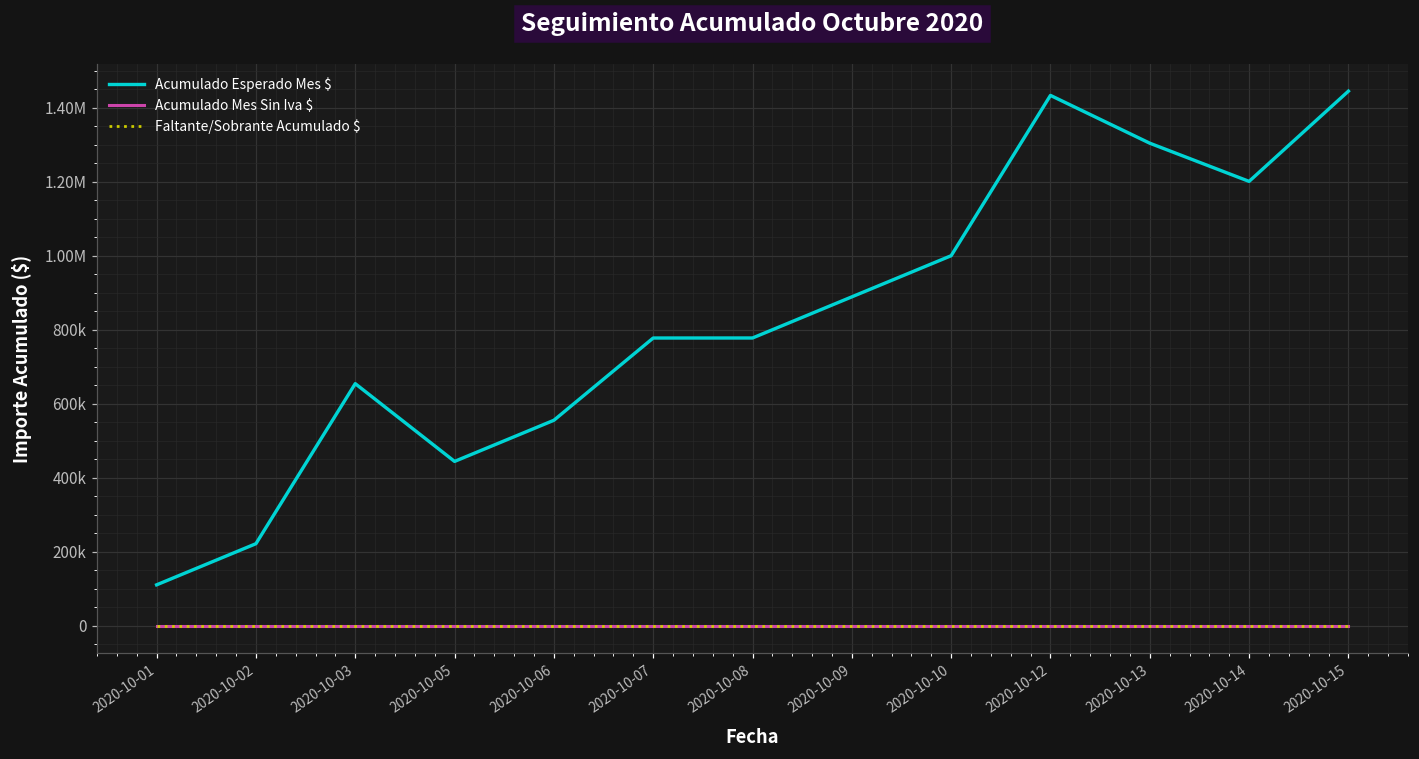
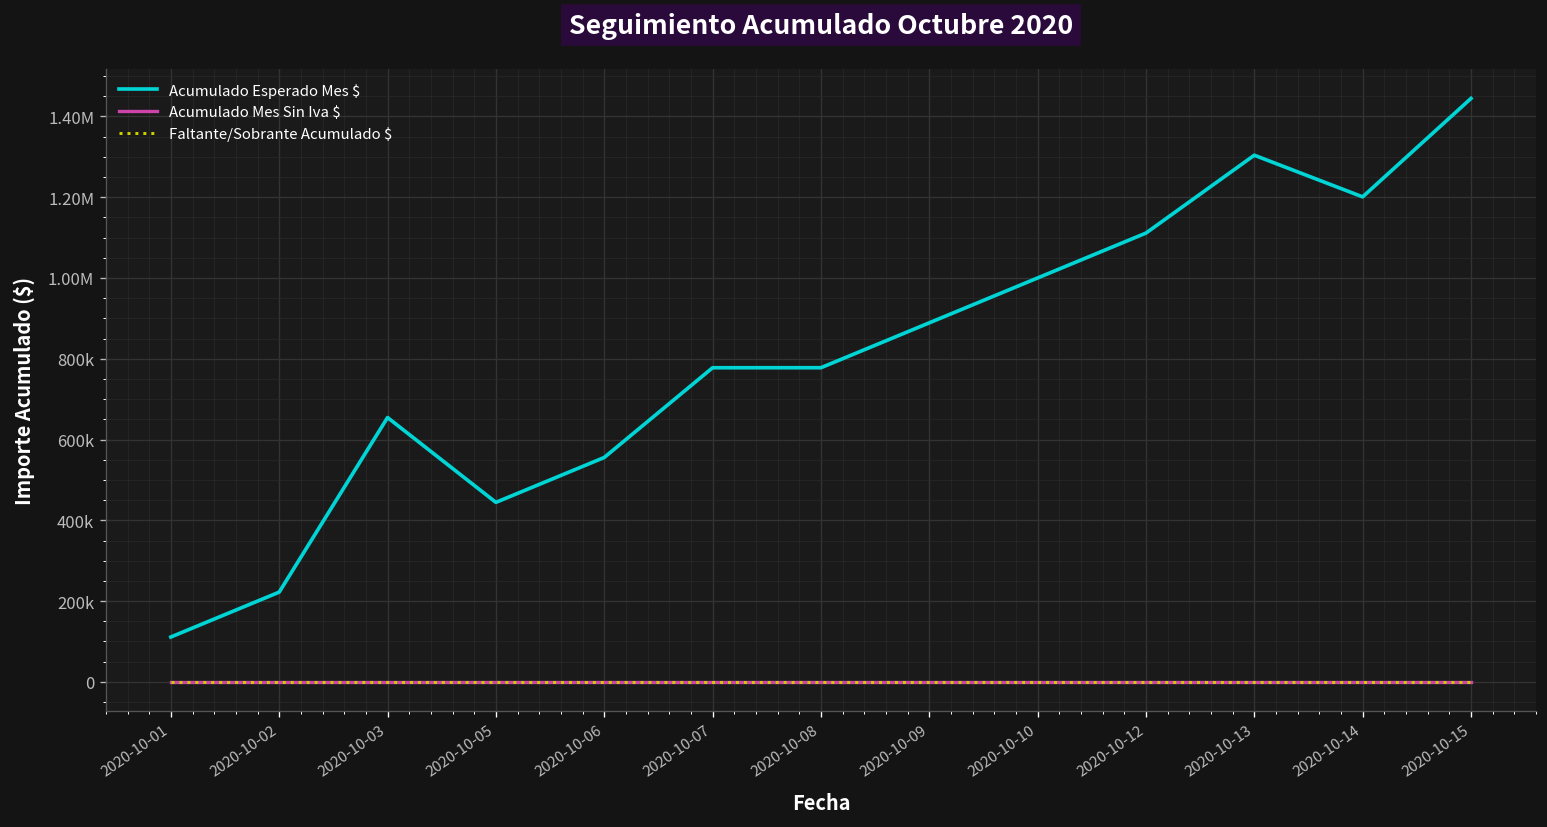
Acumulado Esperado Mes $, 2020-10-12: 1430000 -> 1110000
